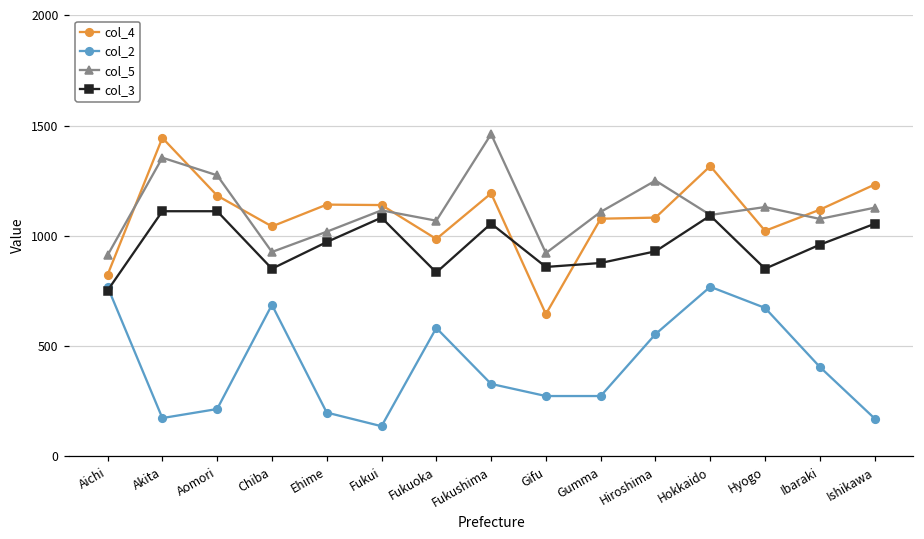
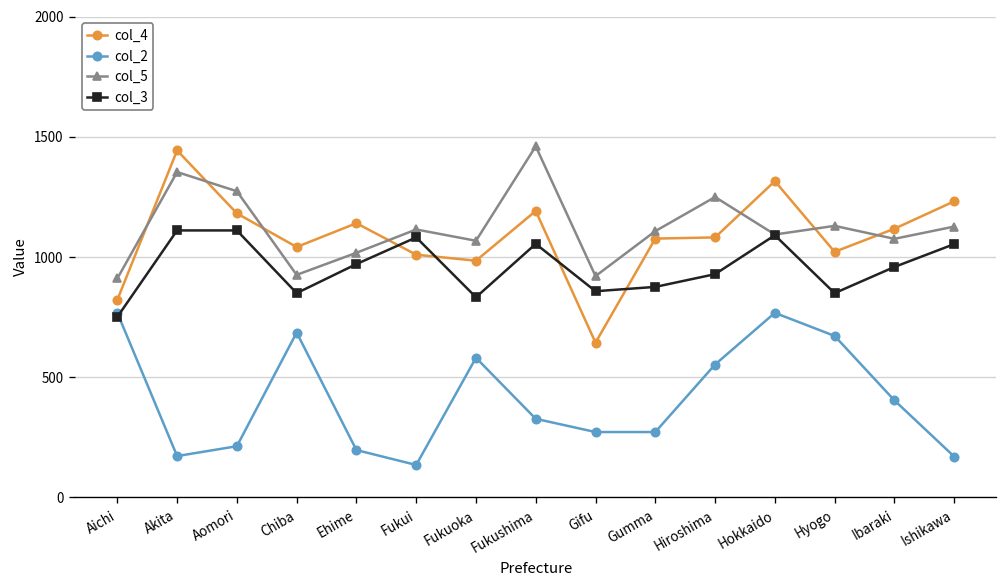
col_4, Fukui: 1140 -> 1010
